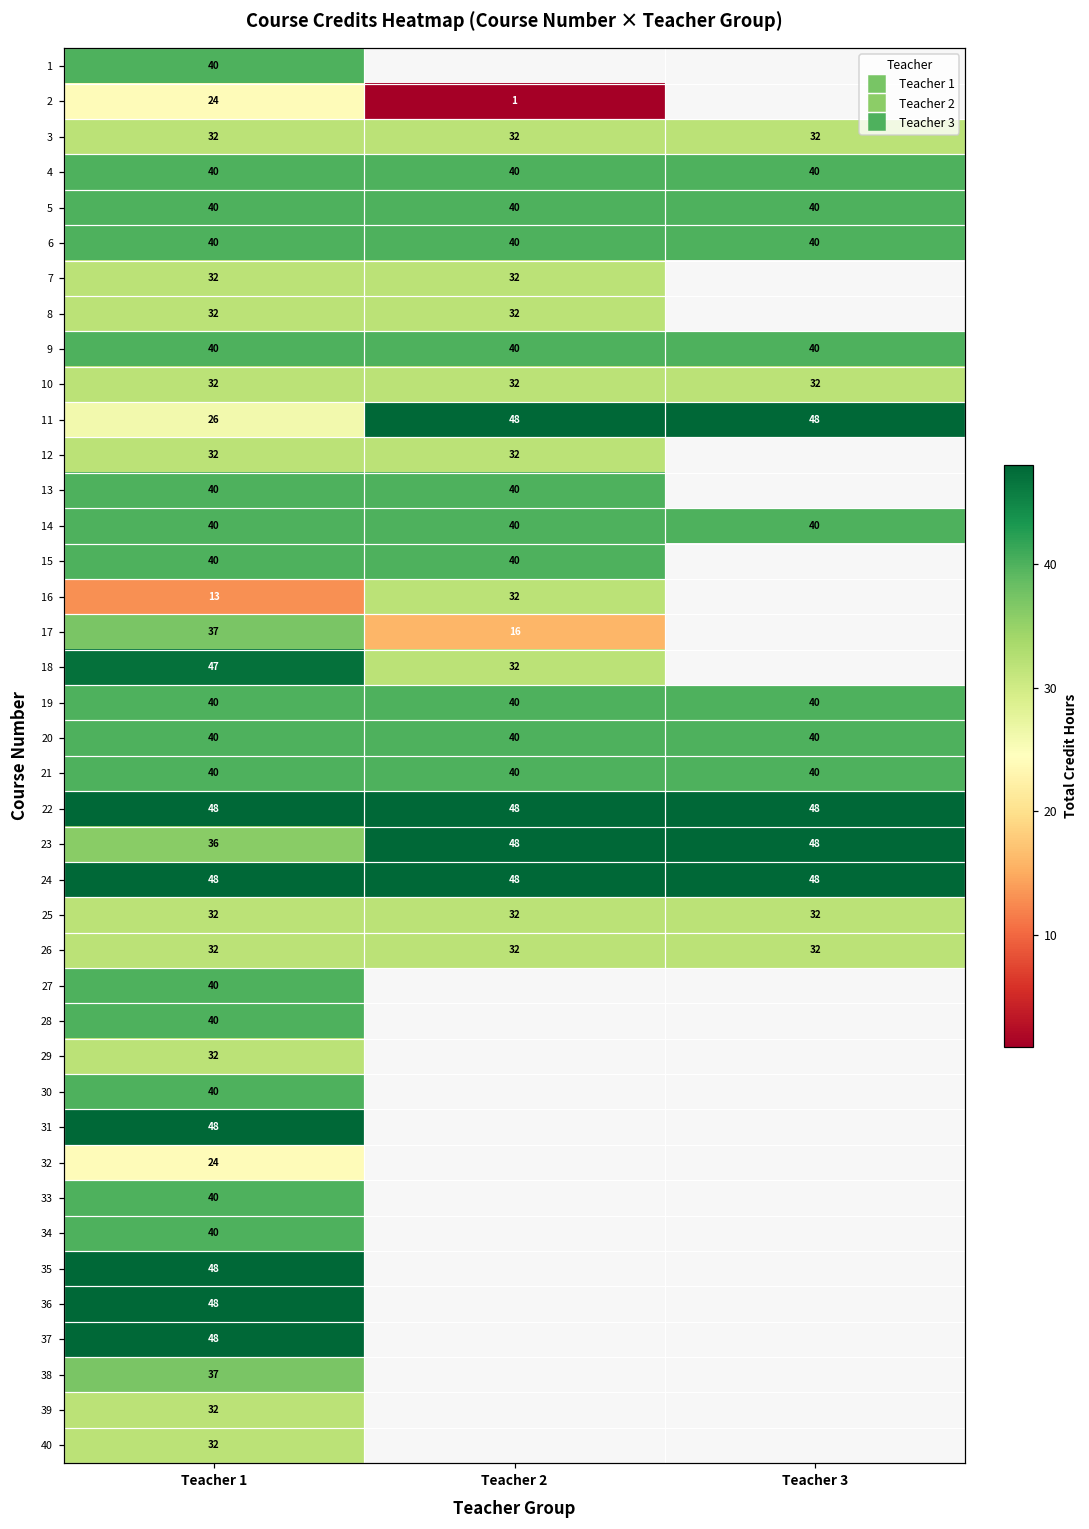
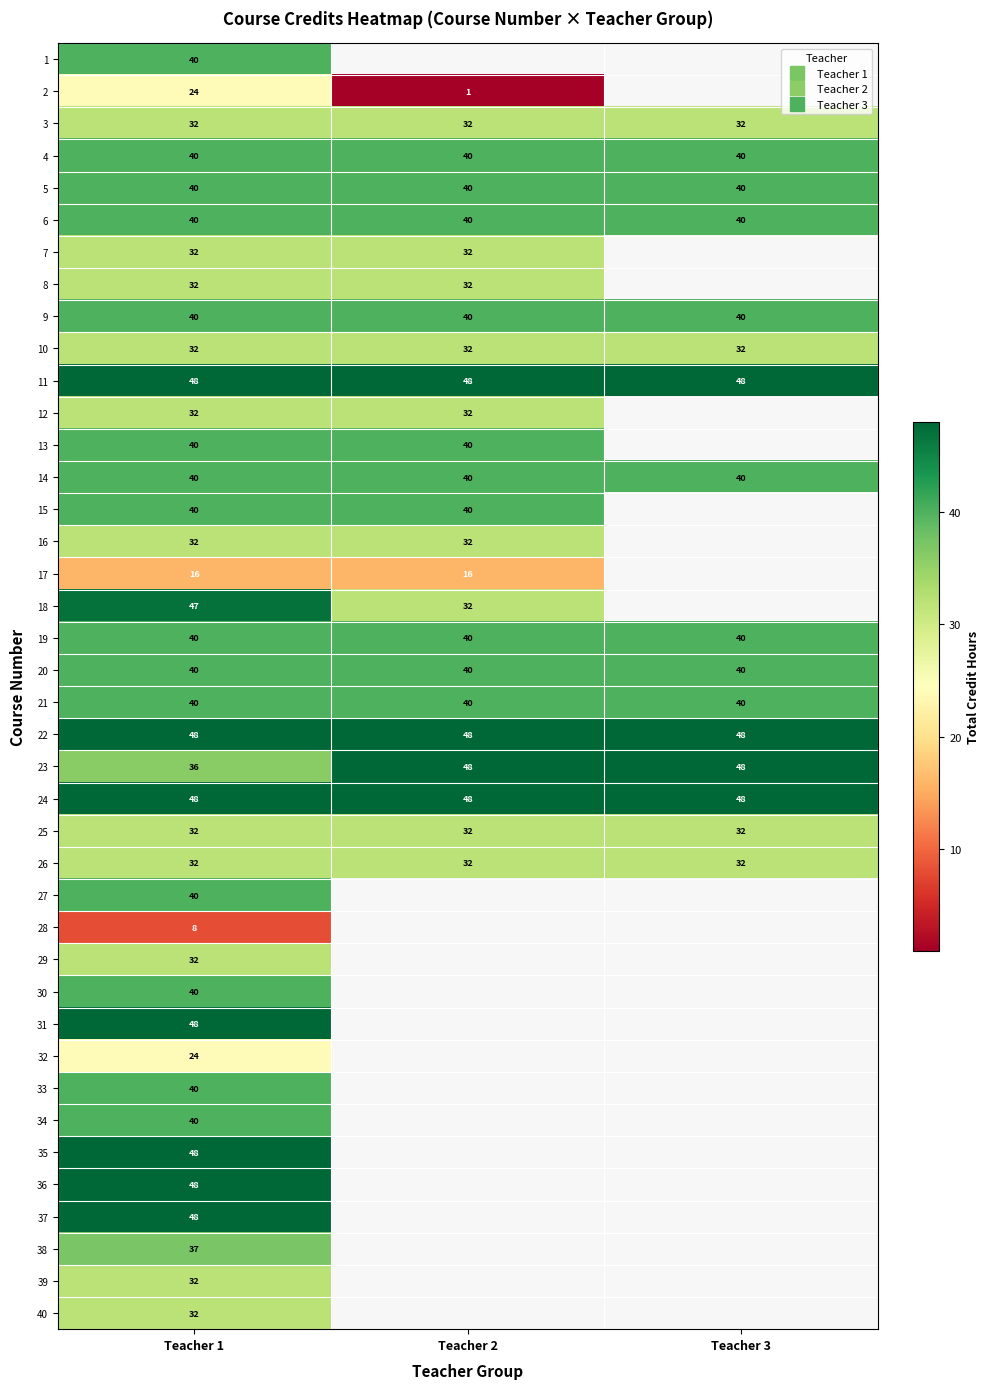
11, Teacher 1: 26 -> 48
16, Teacher 1: 13 -> 32
17, Teacher 1: 37 -> 16
28, Teacher 1: 40 -> 8
